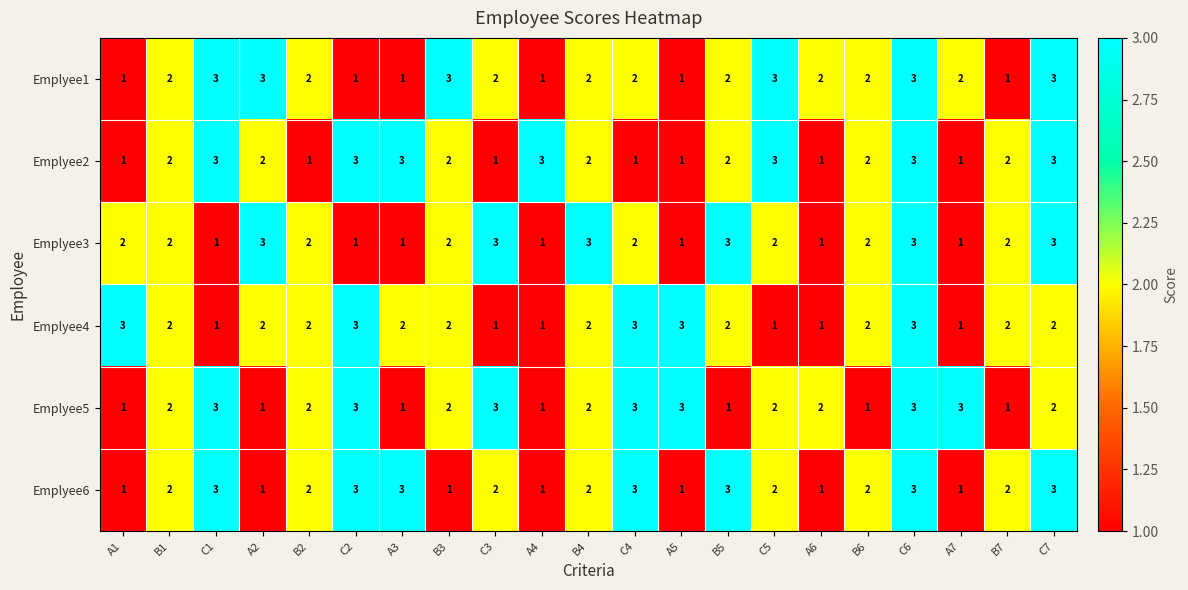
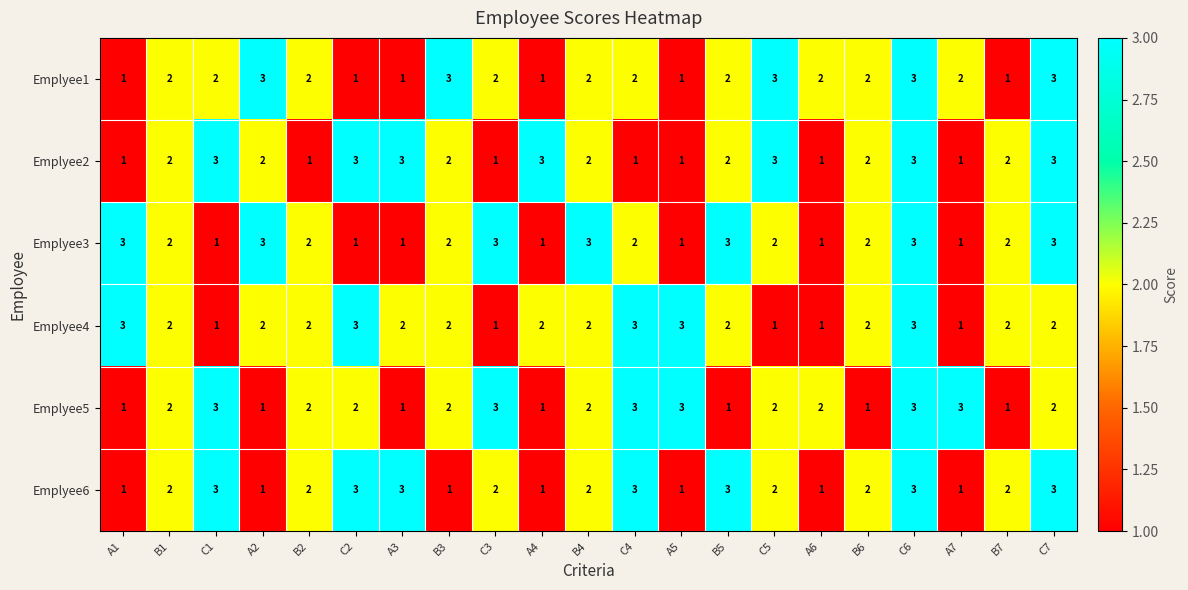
Emplyee1, C1: 3 -> 2
Emplyee3, A1: 2 -> 3
Emplyee4, A4: 1 -> 2
Emplyee5, C2: 3 -> 2
